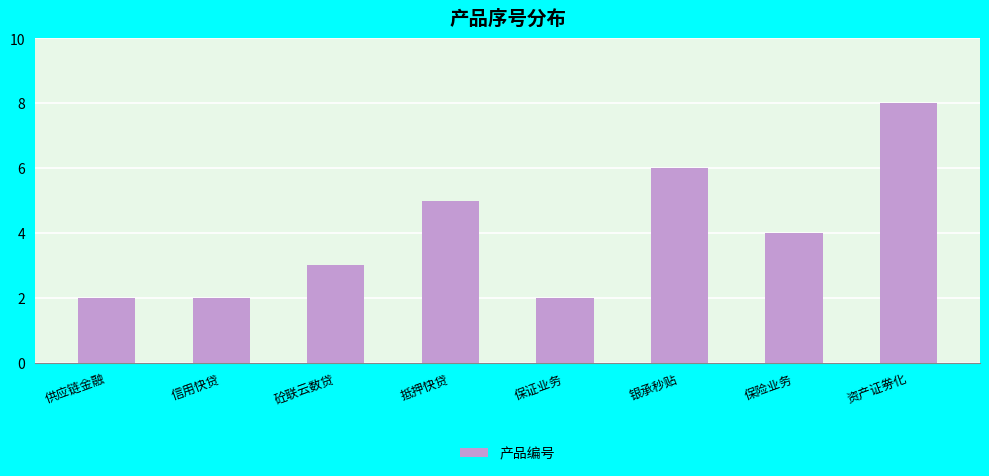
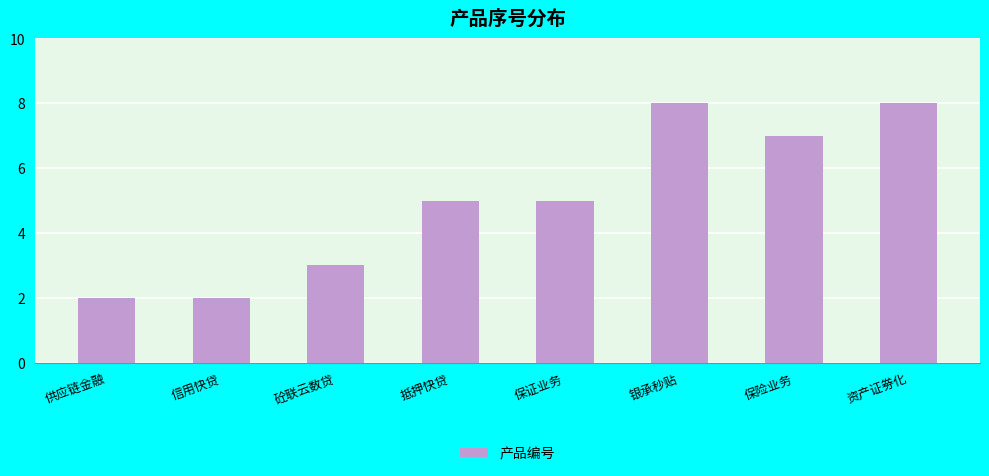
保证业务: 2 -> 5
银承秒贴: 6 -> 8
保险业务: 4 -> 7
